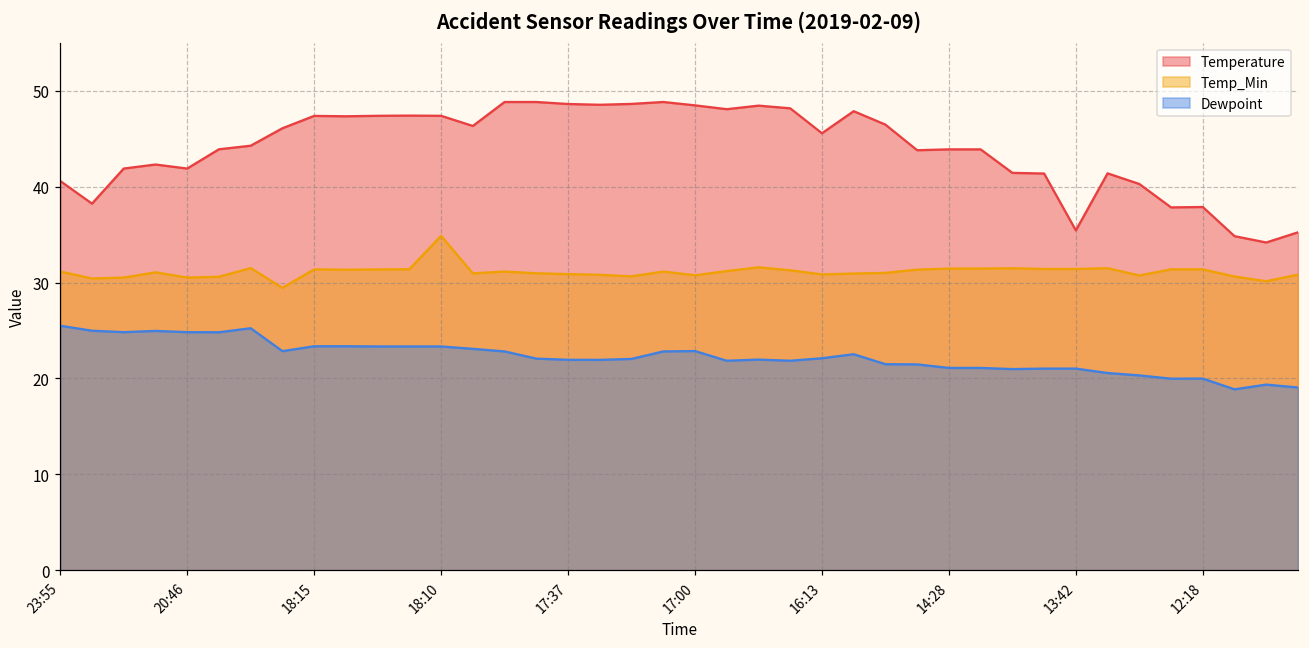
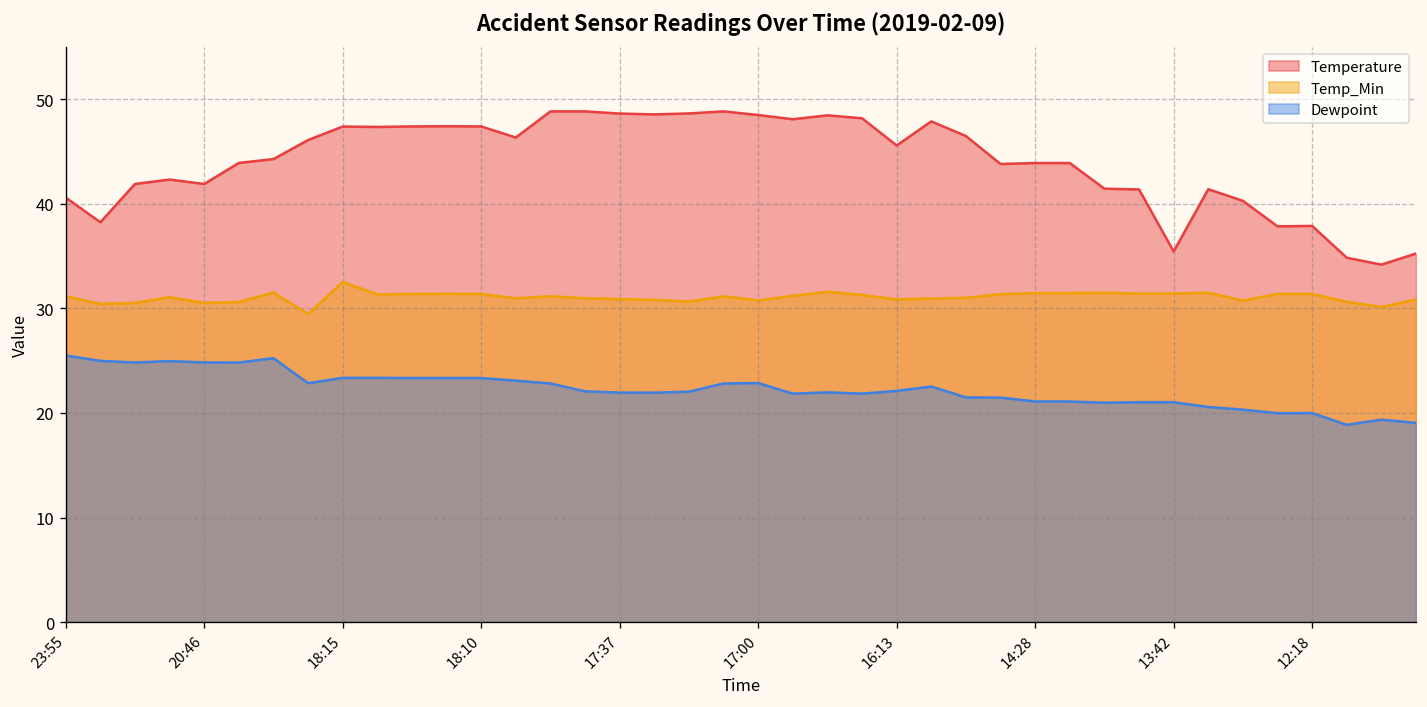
Temp_Min, 18:15: 31 -> 33
Temp_Min, 18:10: 35 -> 31
